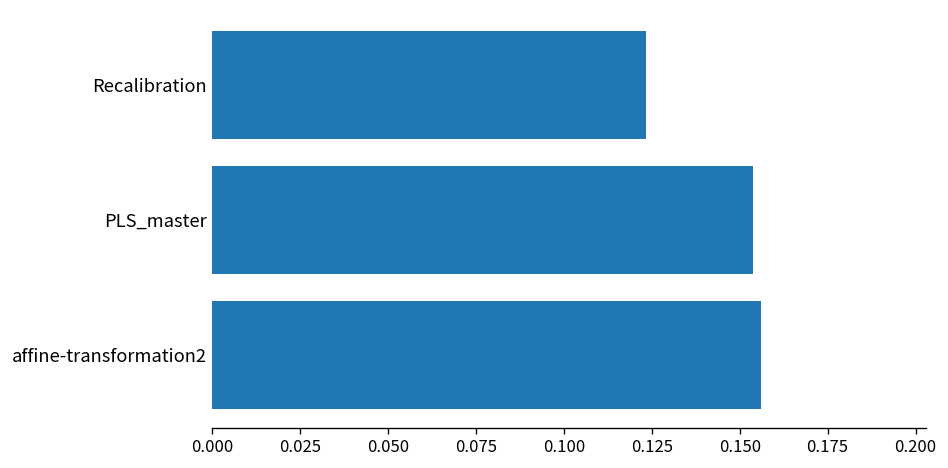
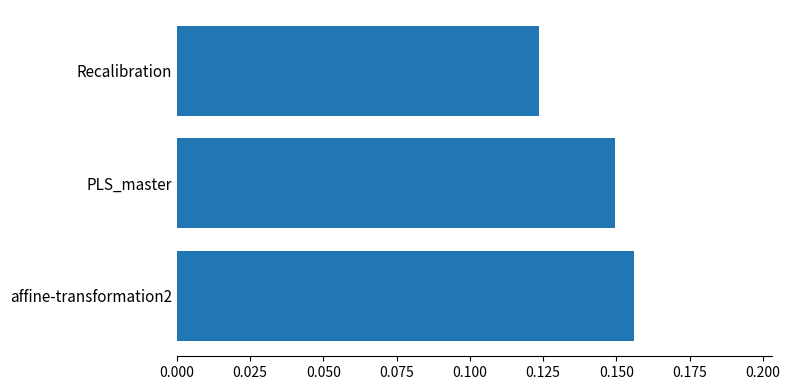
PLS_master: 0.154 -> 0.149
